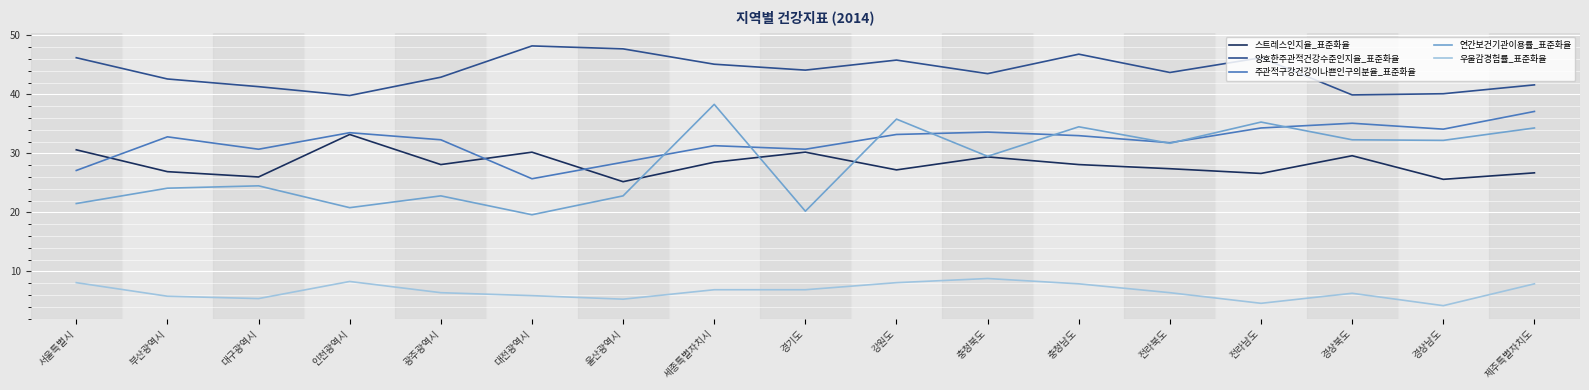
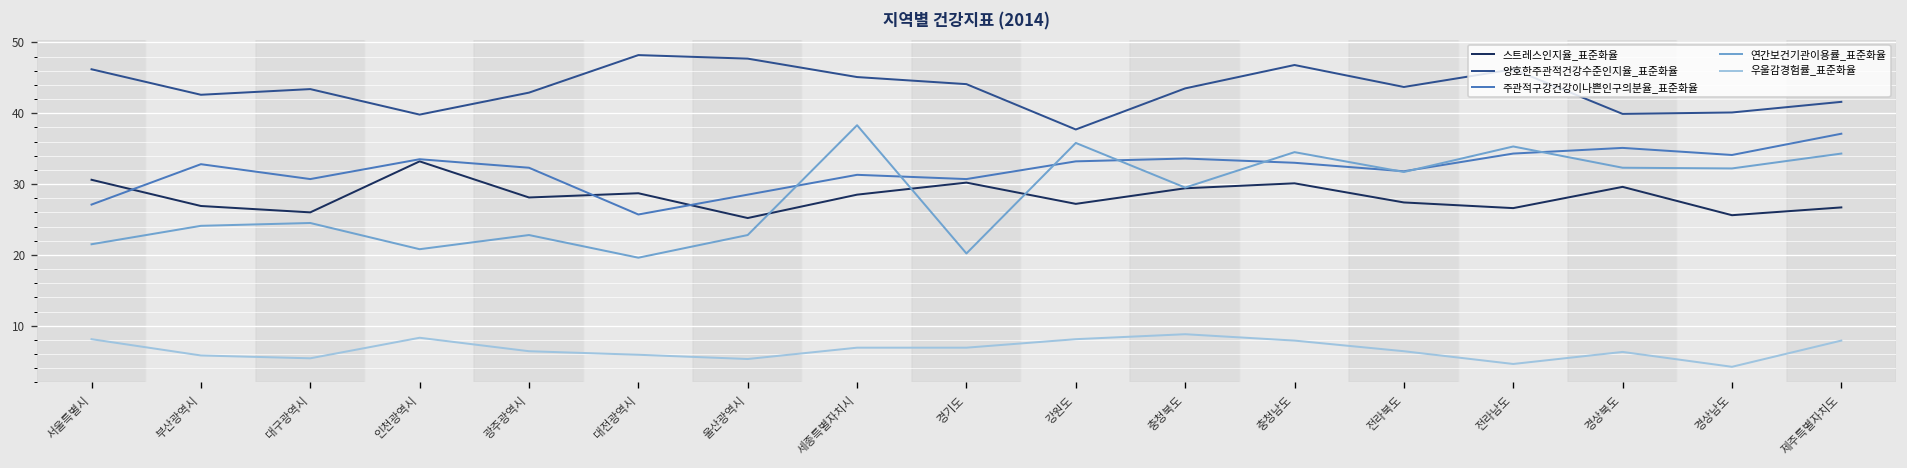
양호한주관적건강수준인지율_표준화율, 대구광역시: 41 -> 43
스트레스인지율_표준화율, 대전광역시: 30 -> 29
양호한주관적건강수준인지율_표준화율, 강원도: 46 -> 38
스트레스인지율_표준화율, 충청남도: 28 -> 30
